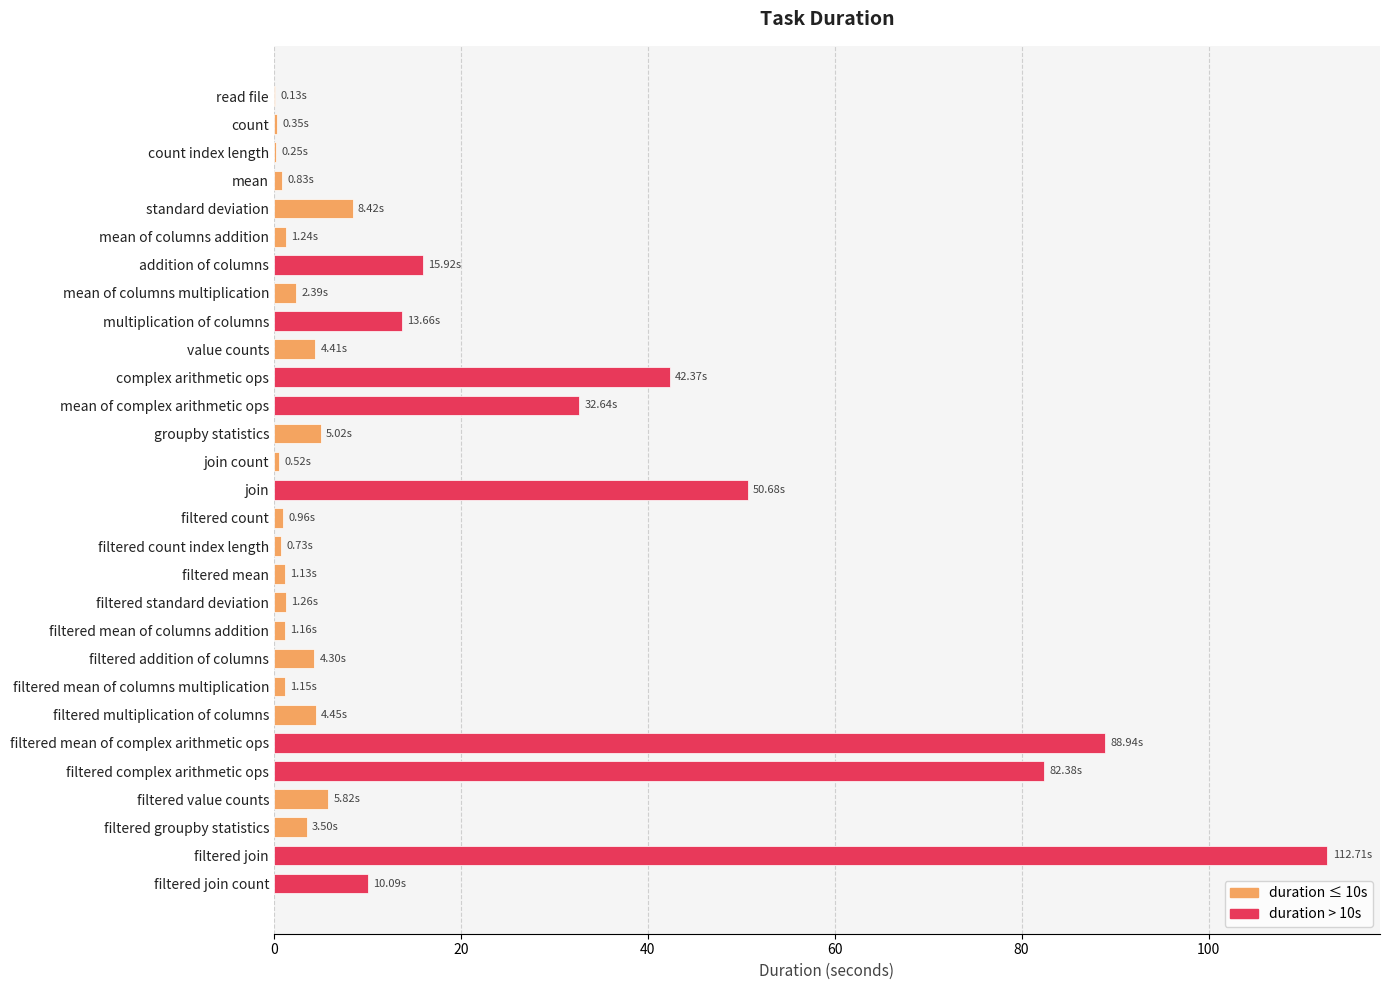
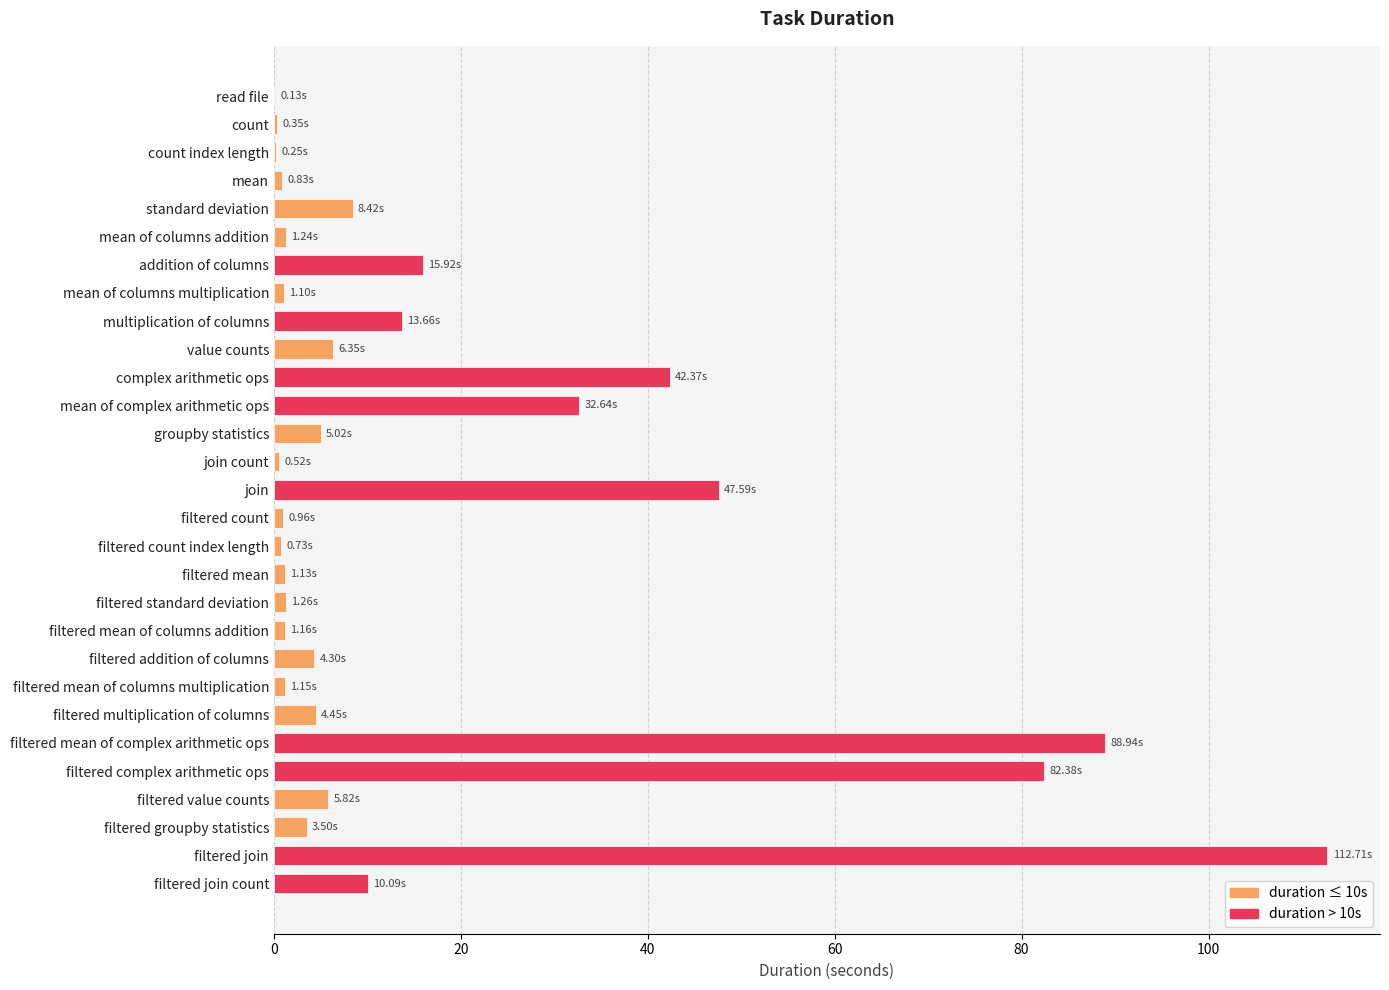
mean of columns multiplication: 2.39s -> 1.10s
value counts: 4.41s -> 6.35s
join: 50.68s -> 47.59s
